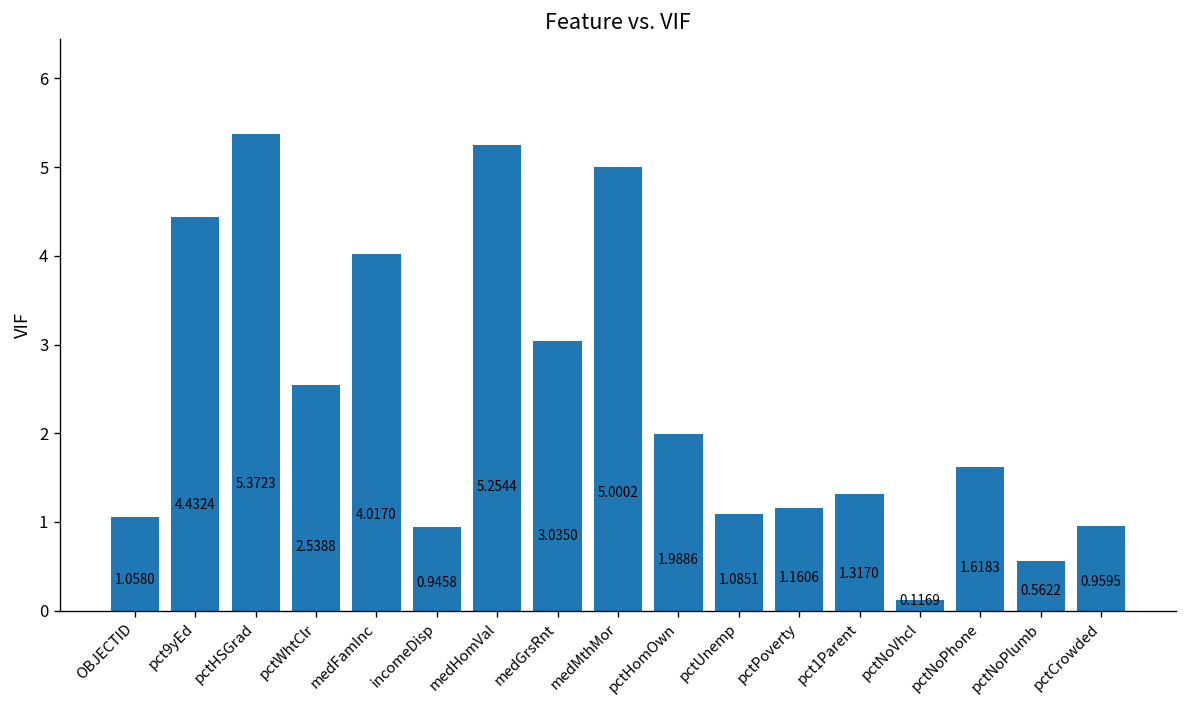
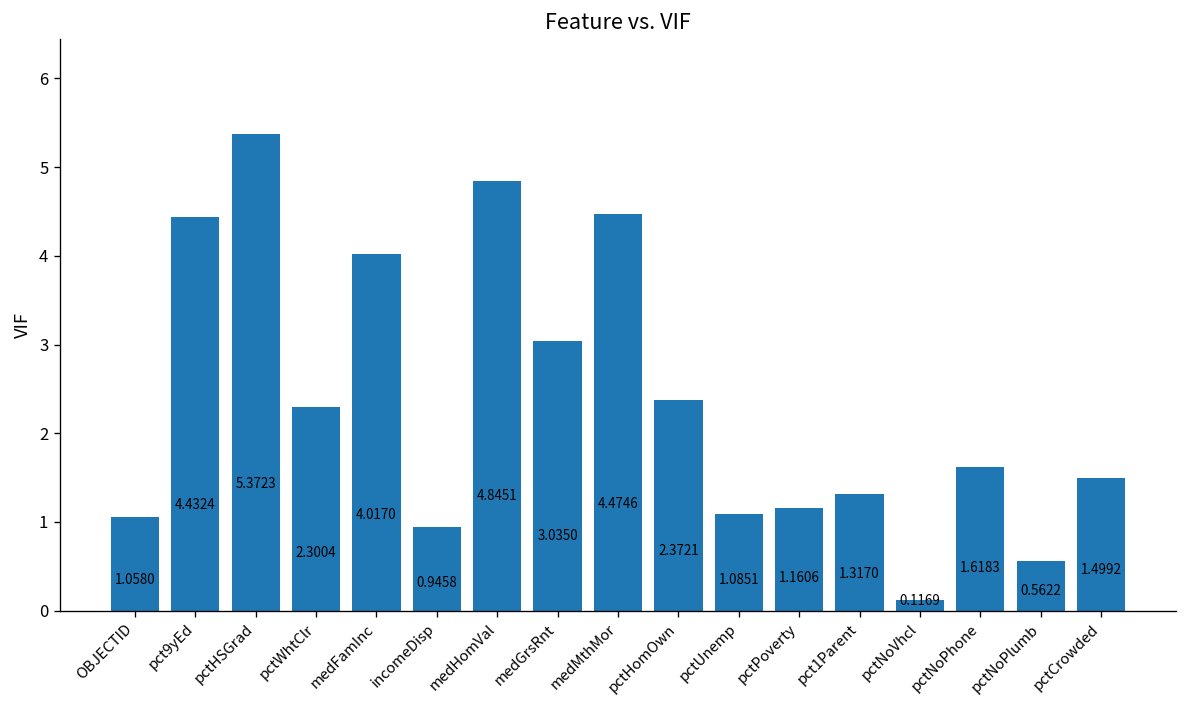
pctWhtClr: 2.5388 -> 2.3004
medHomVal: 5.2544 -> 4.8451
medMthMor: 5.0002 -> 4.4746
pctHomOwn: 1.9886 -> 2.3721
pctCrowded: 0.9595 -> 1.4992
